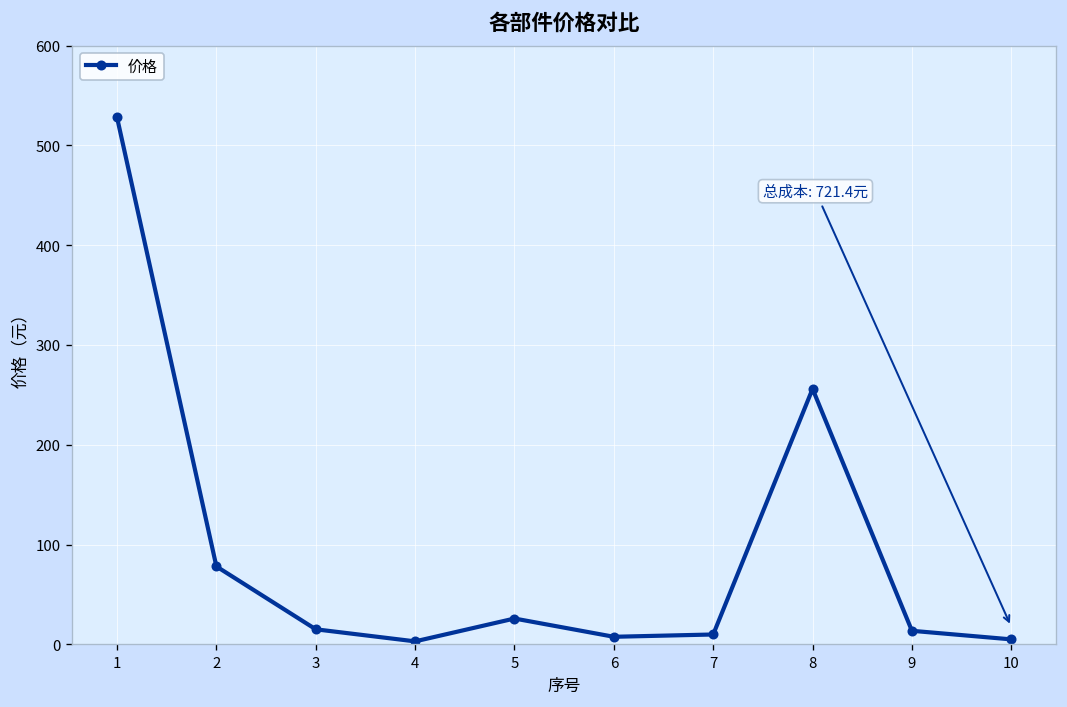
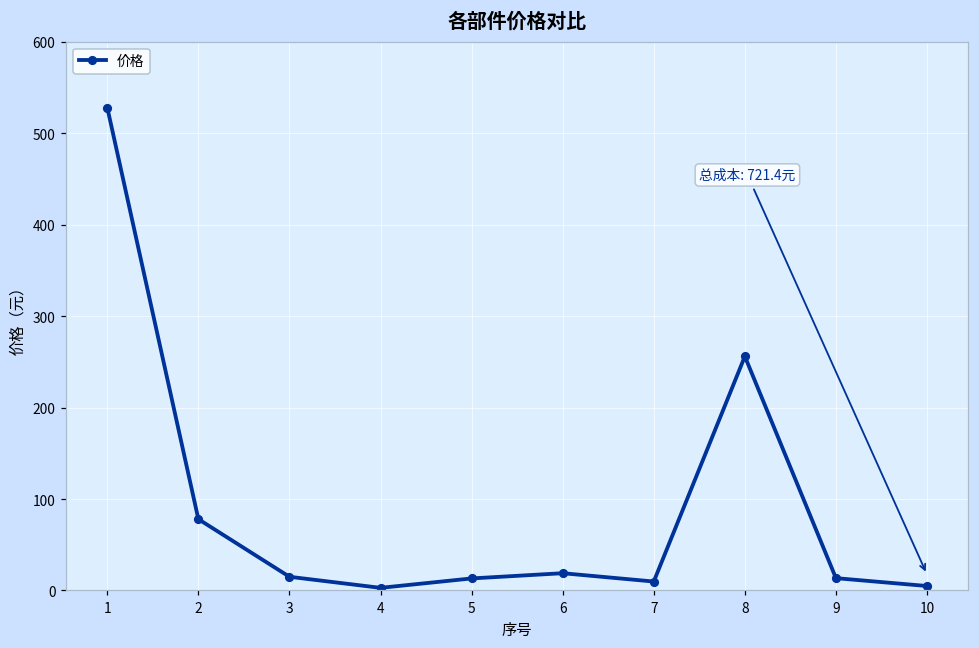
5: 30 -> 10
6: 10 -> 20
